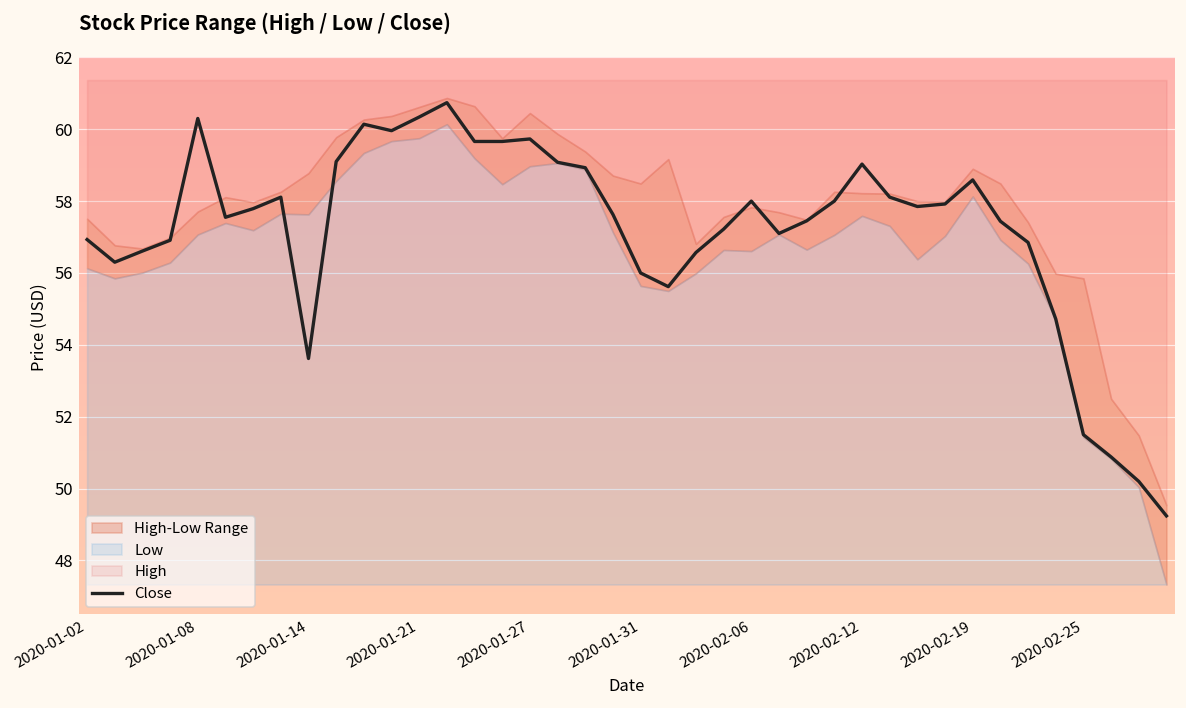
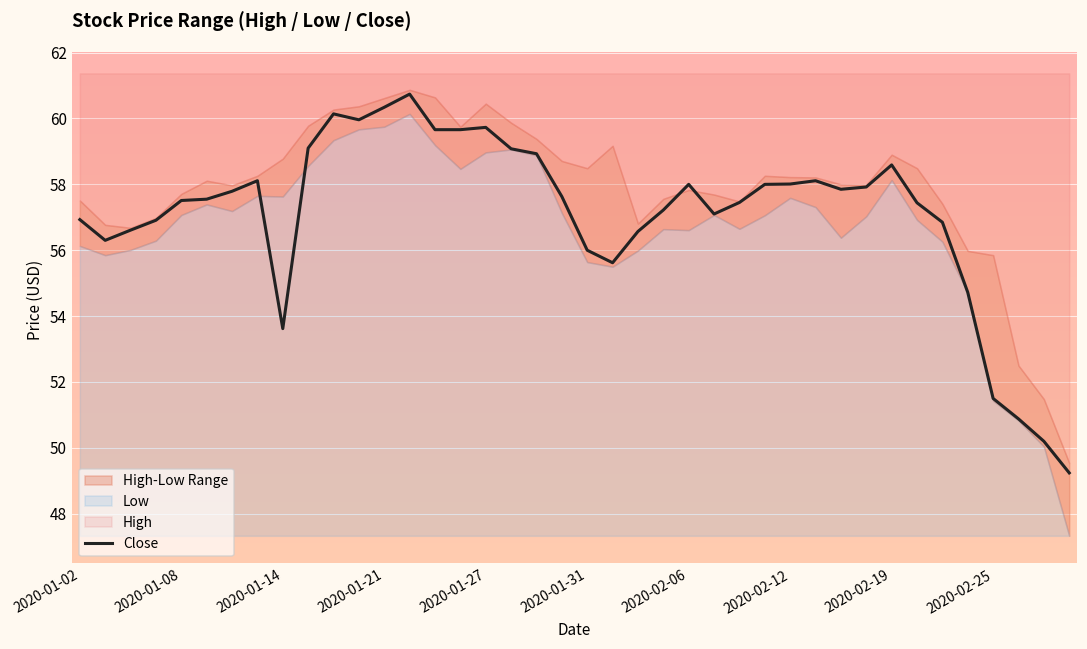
Close, 2020-01-08: 60.3 -> 57.5
Close, 2020-02-12: 59.0 -> 58.0
